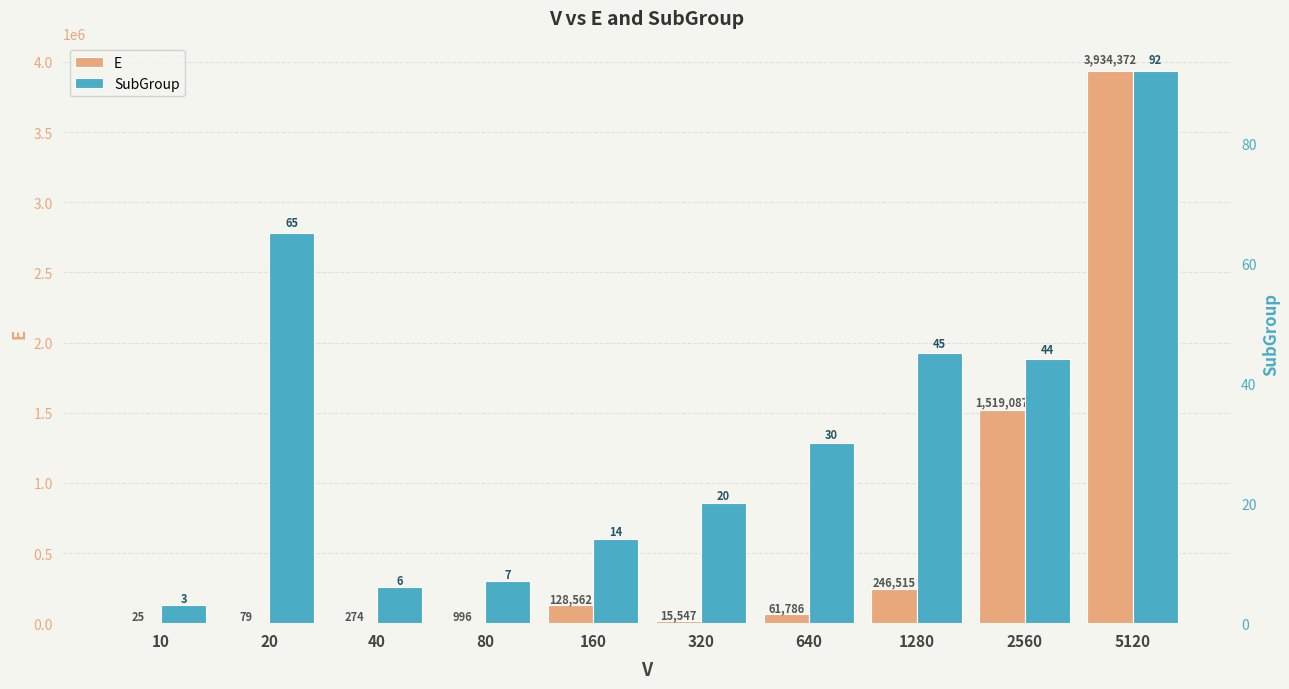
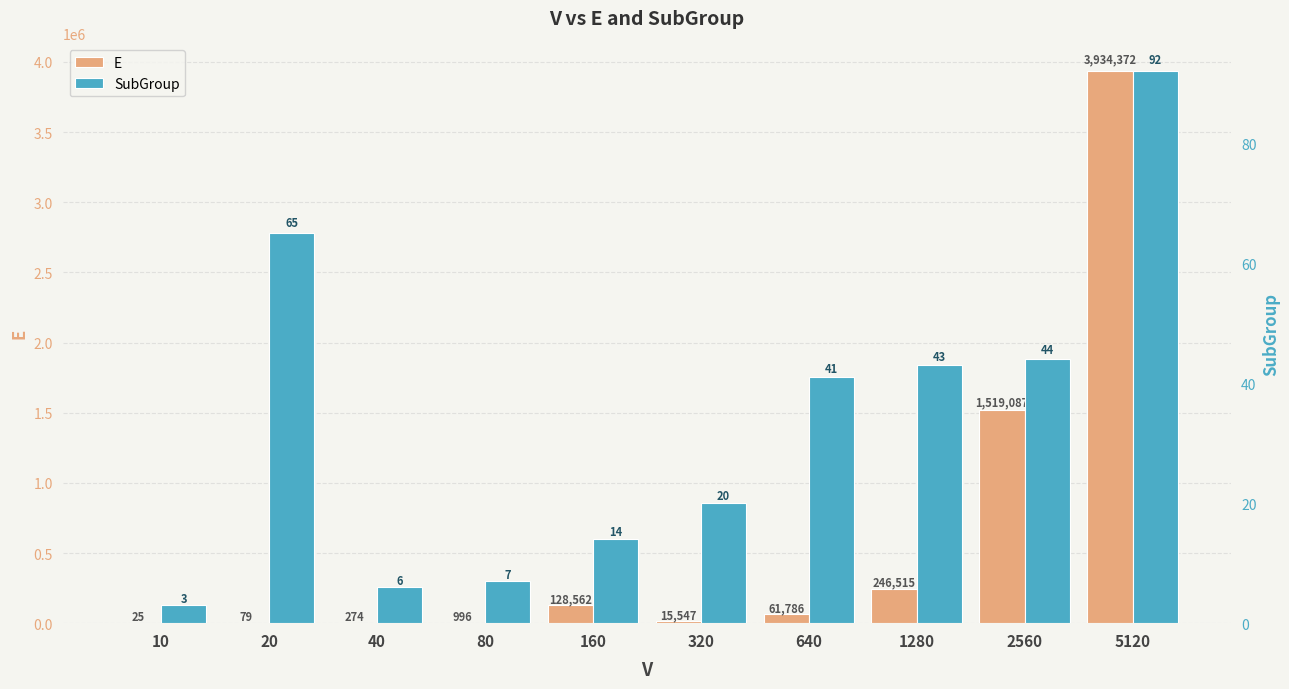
SubGroup, 640: 30 -> 41
SubGroup, 1280: 45 -> 43
